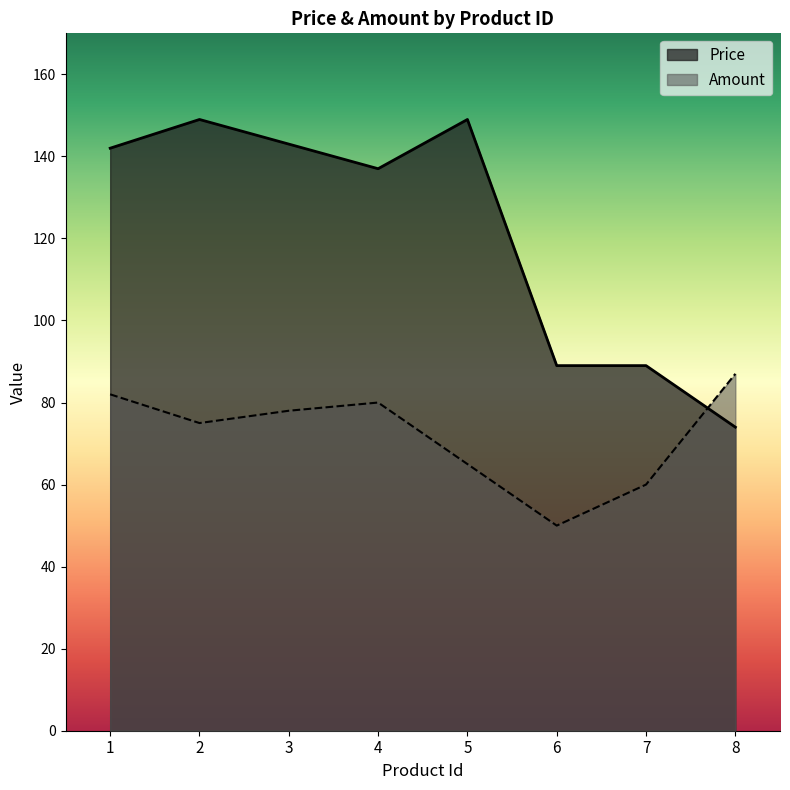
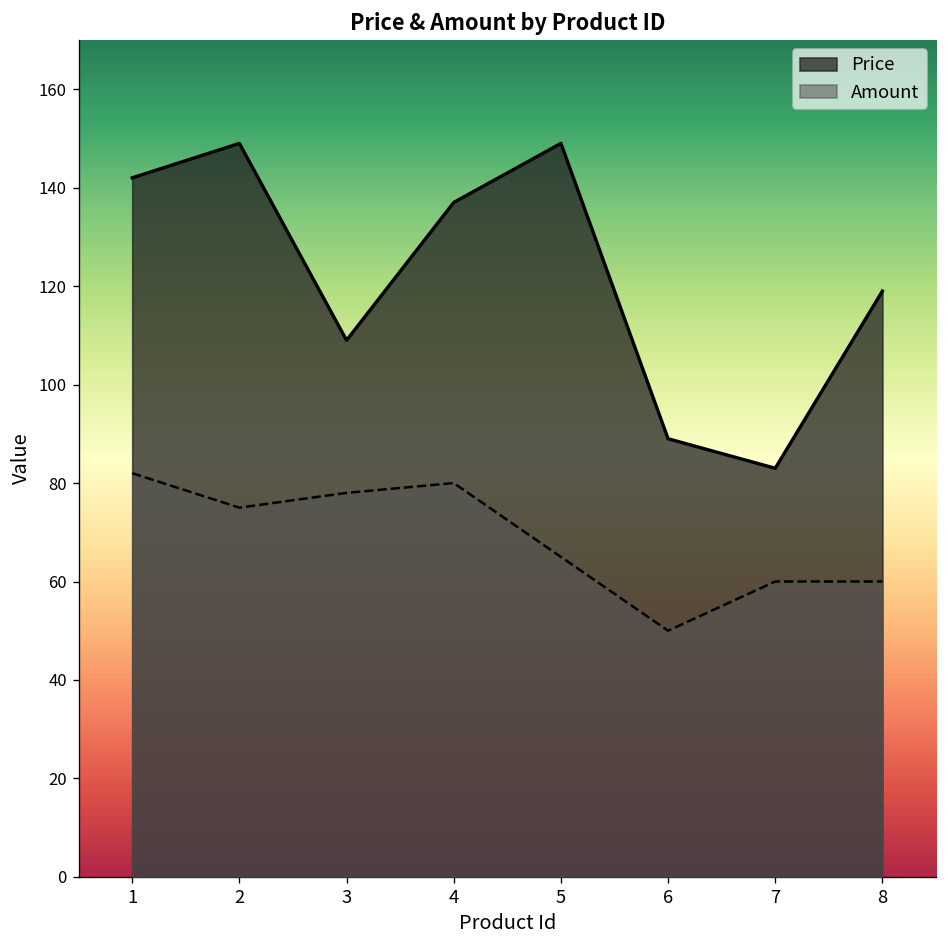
Price, 3: 143 -> 109
Price, 7: 89 -> 83
Price, 8: 74 -> 119
Amount, 8: 87 -> 60
